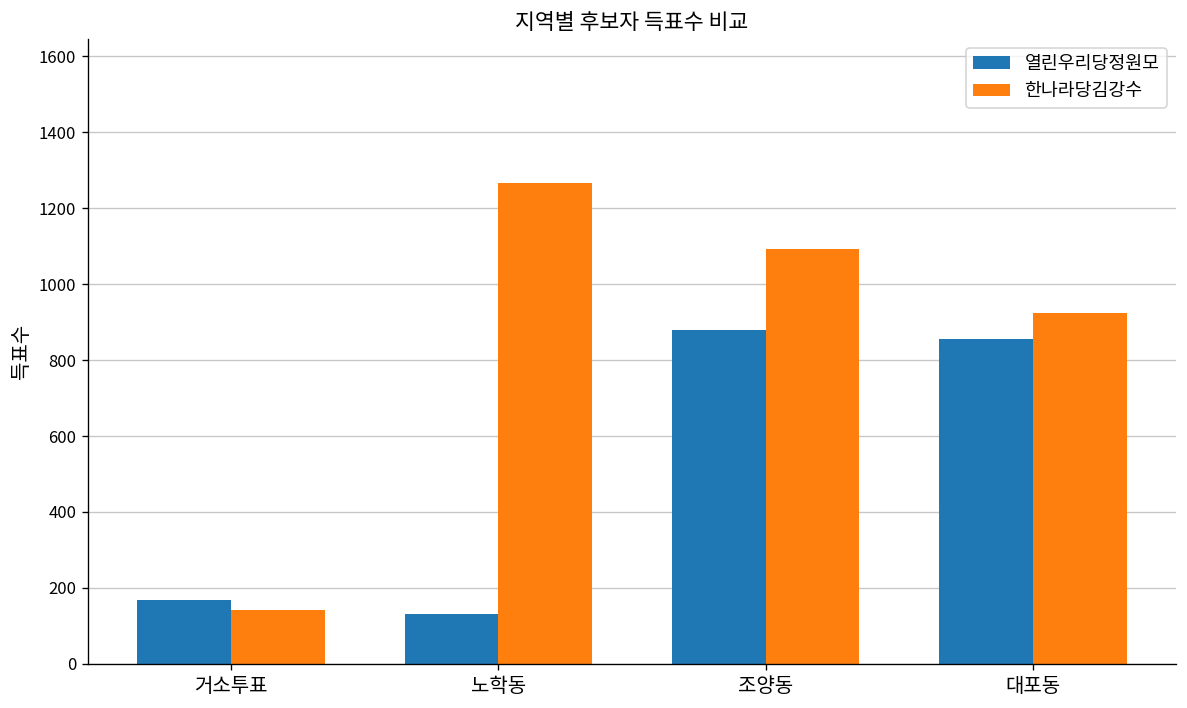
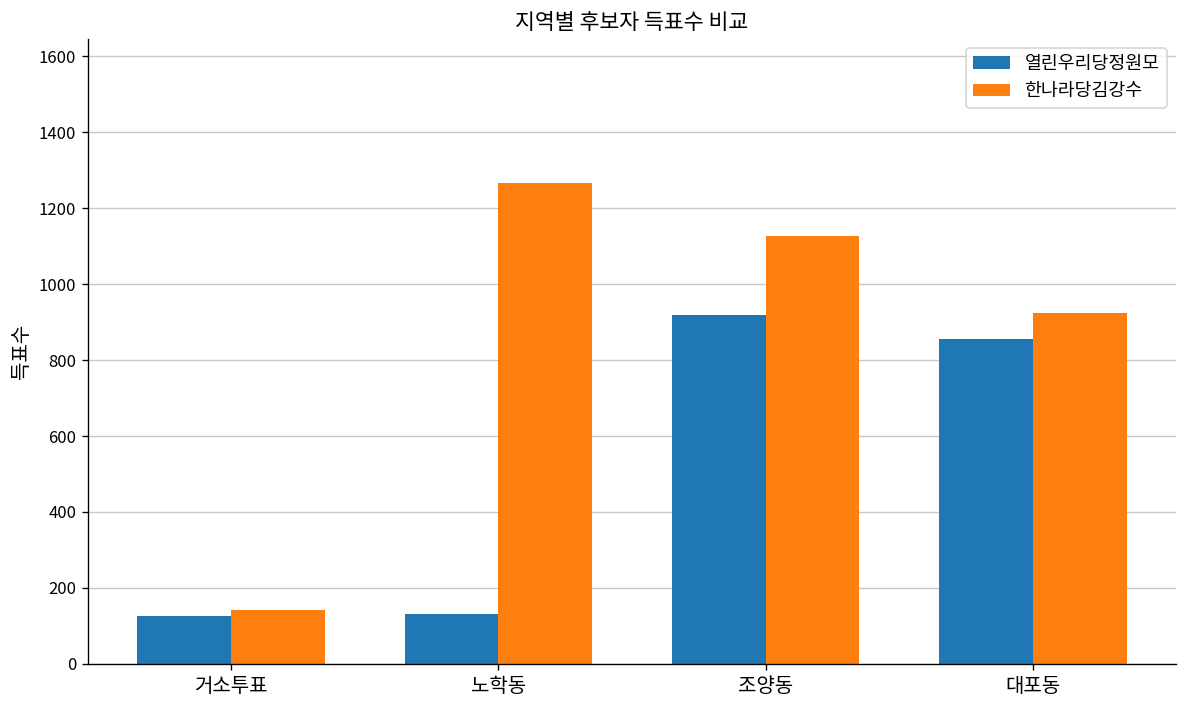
열린우리당정원모, 거소투표: 170 -> 130
열린우리당정원모, 조양동: 880 -> 920
한나라당김강수, 조양동: 1090 -> 1130
